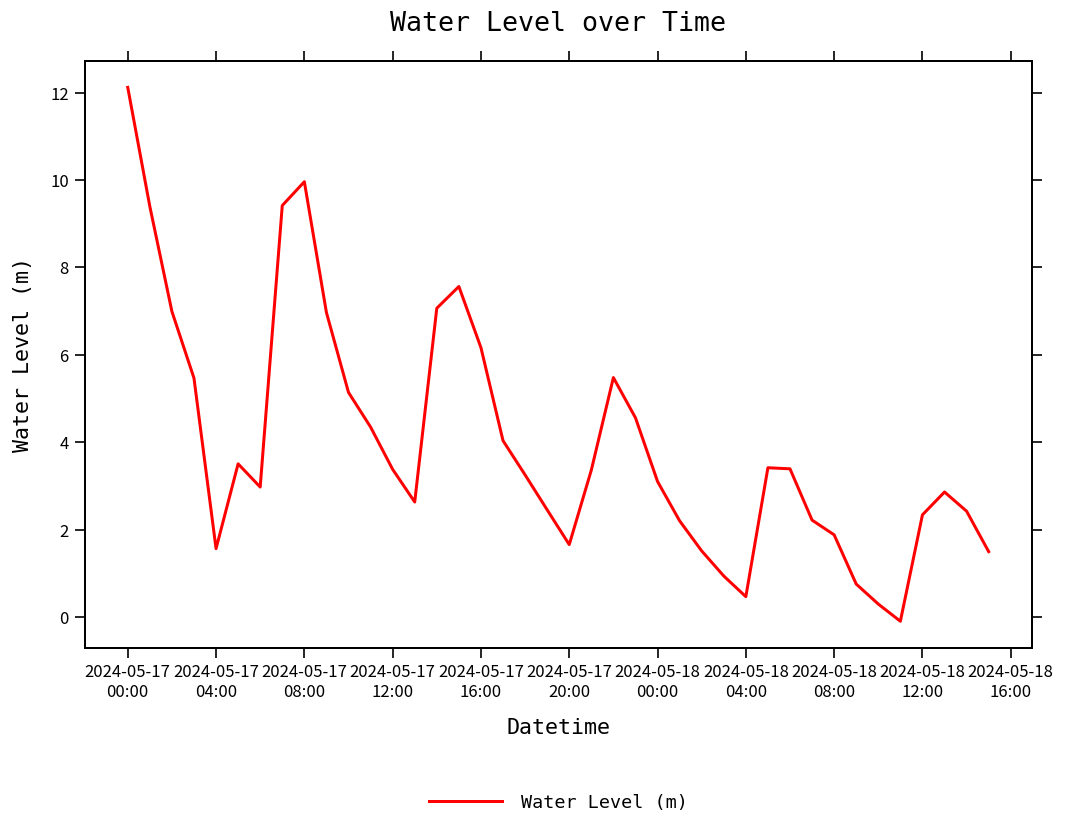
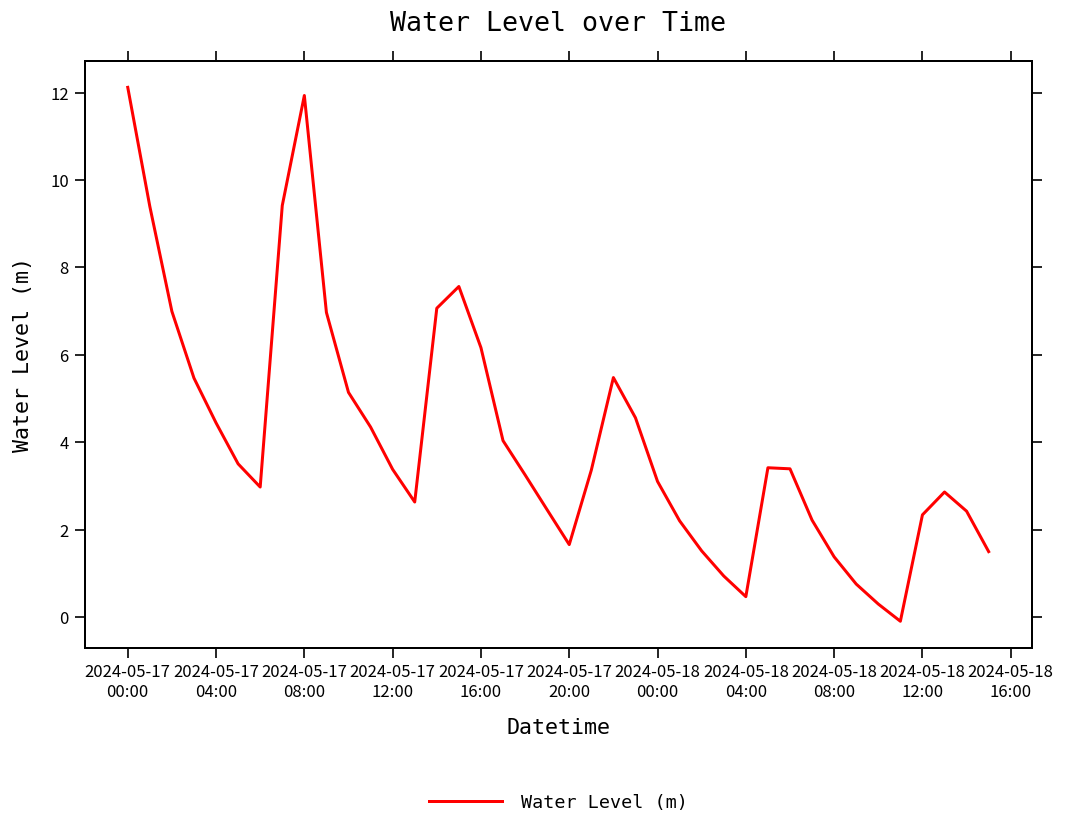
2024-05-17 04:00: 1.6 -> 4.4
2024-05-17 08:00: 10.0 -> 11.9
2024-05-18 08:00: 1.9 -> 1.4
